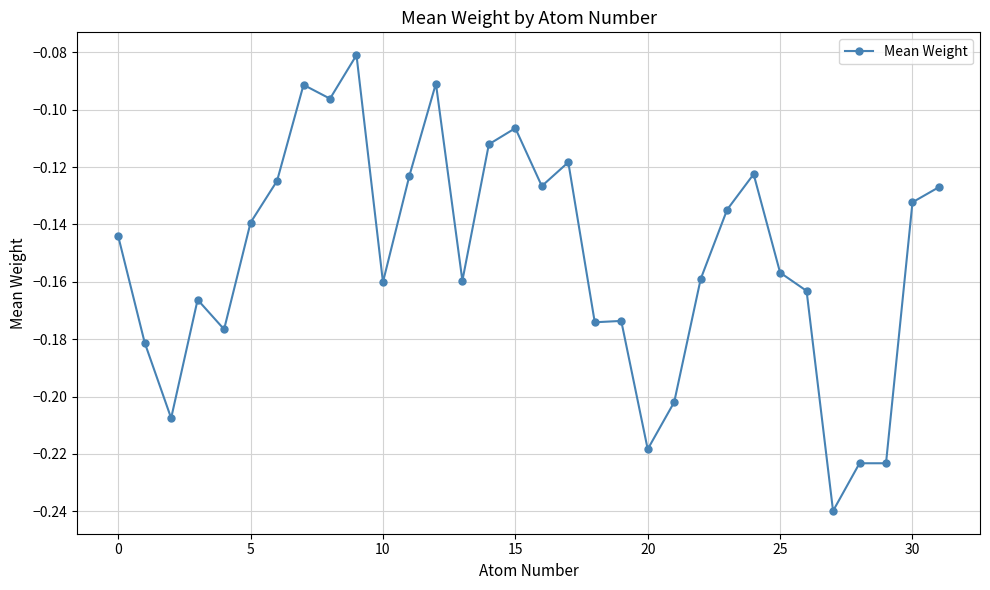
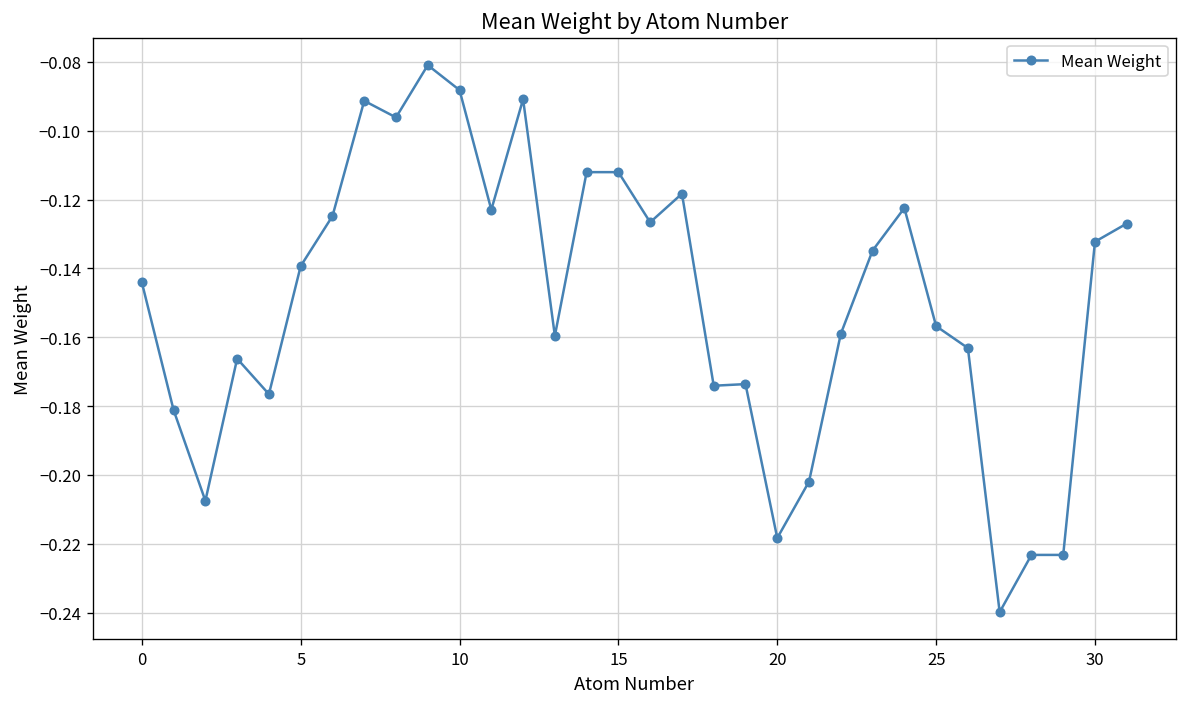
10: -0.160 -> -0.088
15: -0.106 -> -0.112
